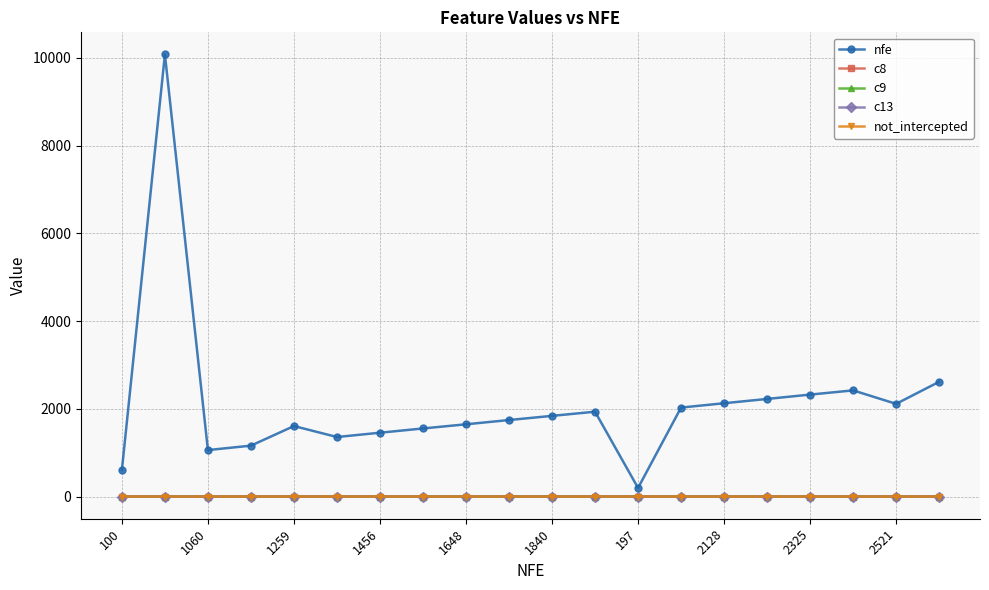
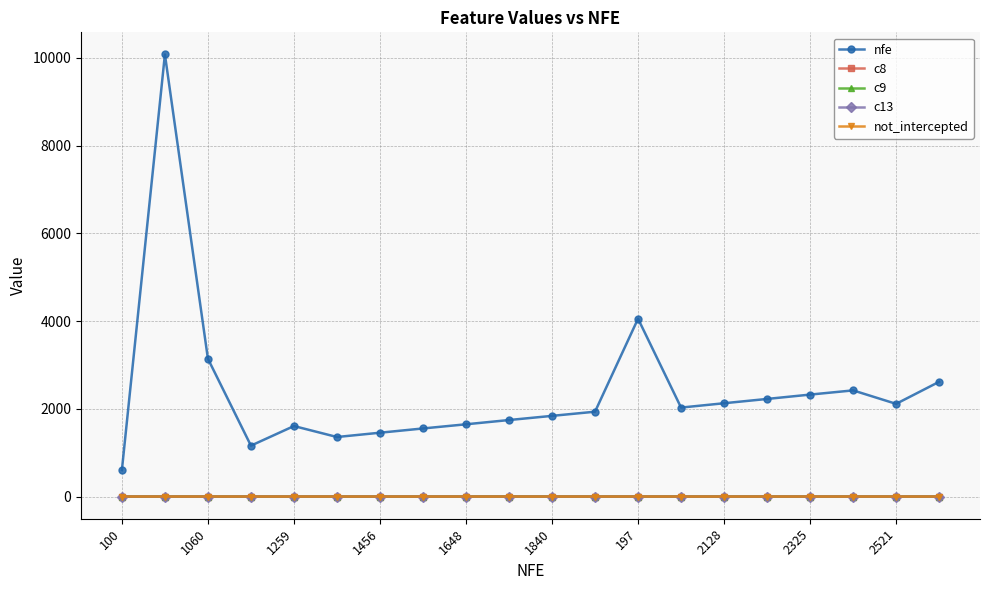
nfe, 1060: 1100 -> 3100
nfe, 197: 200 -> 4100
